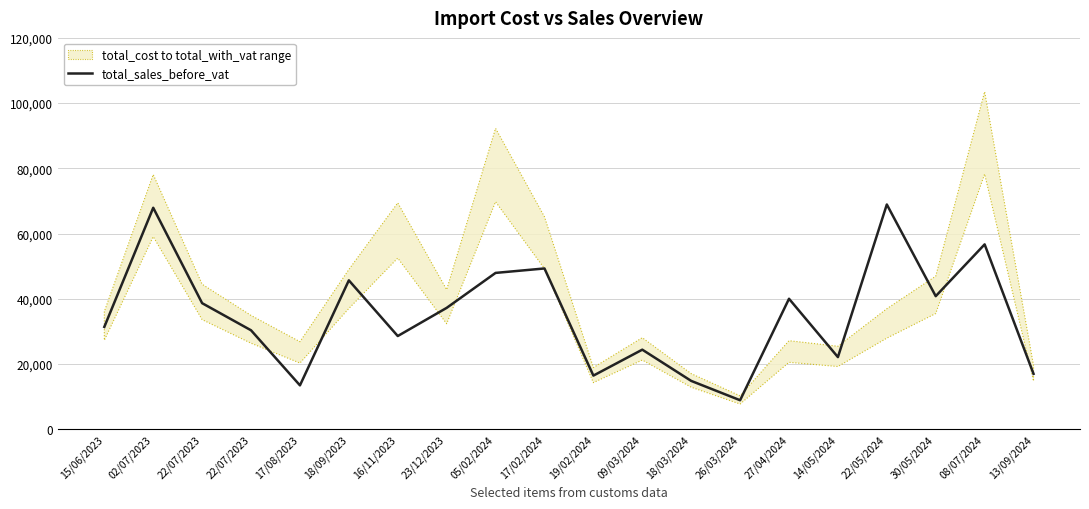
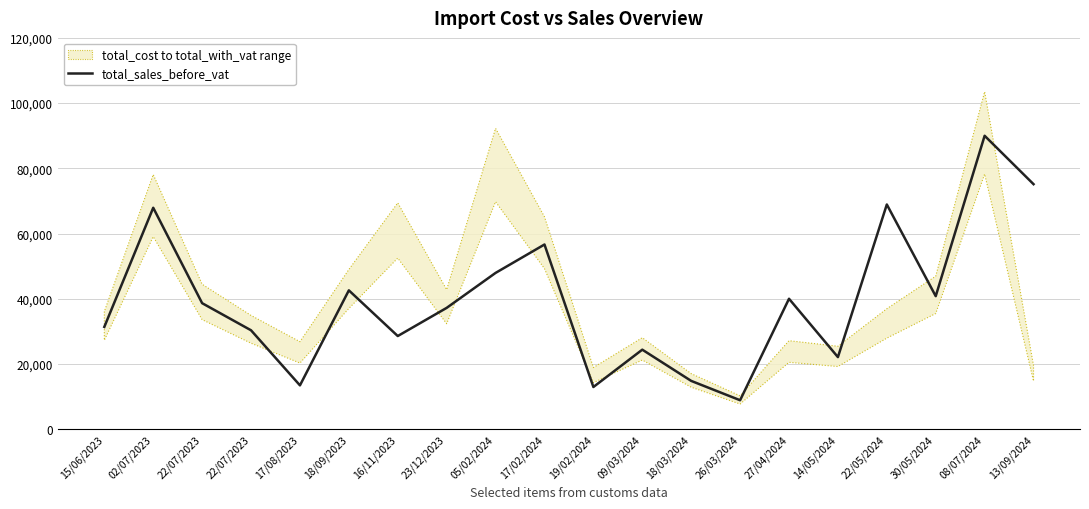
total_sales_before_vat, 18/09/2023: 46,000 -> 43,000
total_sales_before_vat, 17/02/2024: 49,000 -> 57,000
total_sales_before_vat, 19/02/2024: 16,000 -> 13,000
total_sales_before_vat, 08/07/2024: 57,000 -> 90,000
total_sales_before_vat, 13/09/2024: 17,000 -> 75,000
